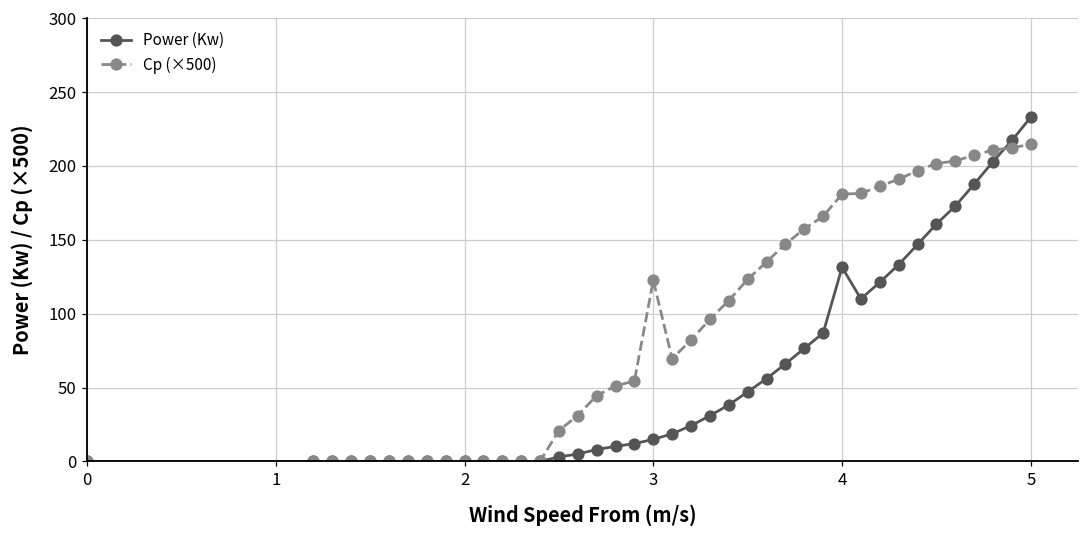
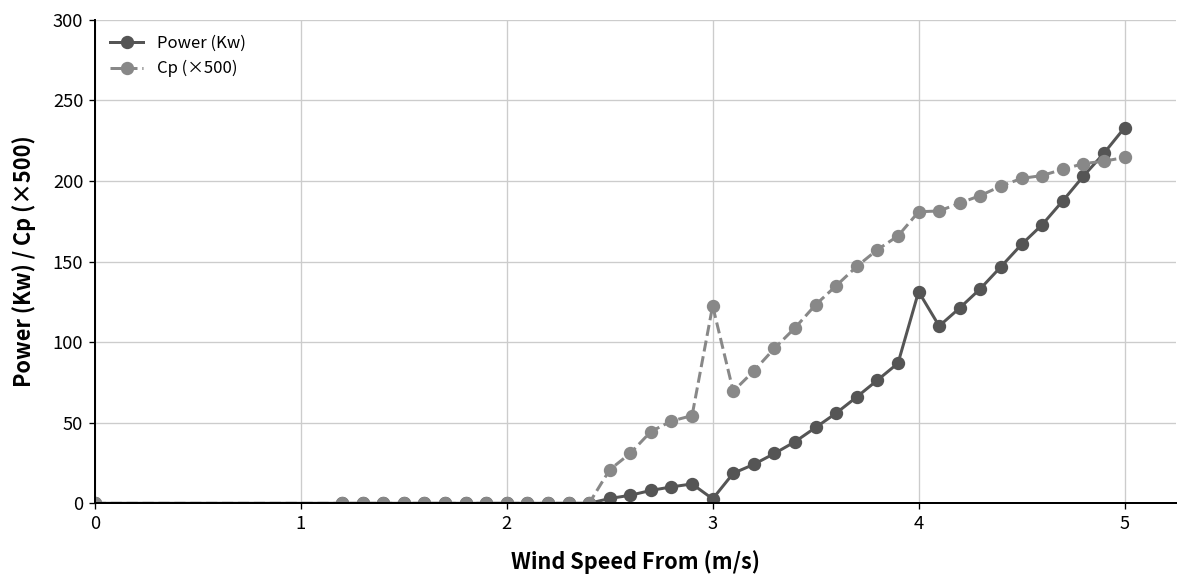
Power (Kw), 3: 15 -> 3
